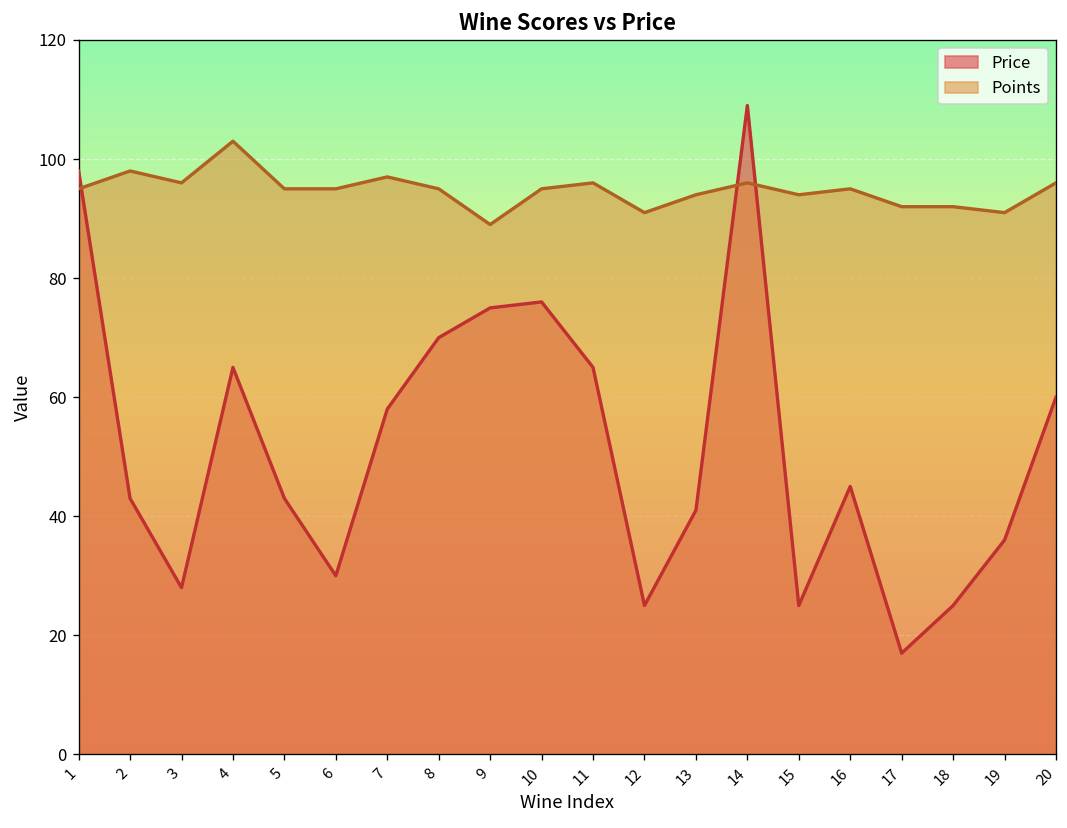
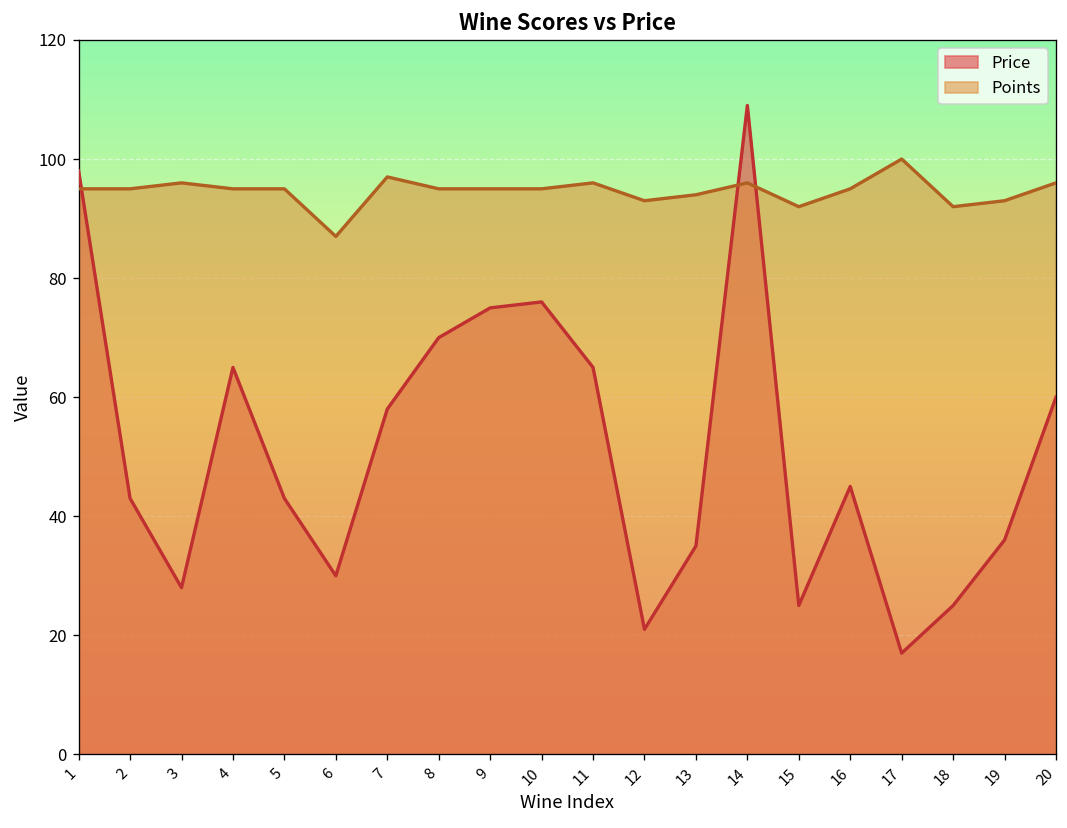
Points, 2: 98 -> 95
Points, 4: 103 -> 95
Points, 6: 95 -> 87
Points, 9: 89 -> 95
Price, 12: 25 -> 21
Points, 12: 91 -> 93
Price, 13: 41 -> 35
Points, 15: 94 -> 92
Points, 17: 92 -> 100
Points, 19: 91 -> 93
